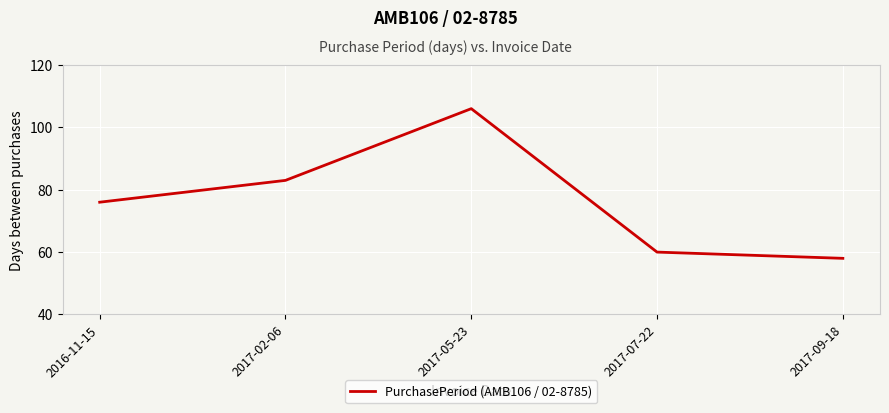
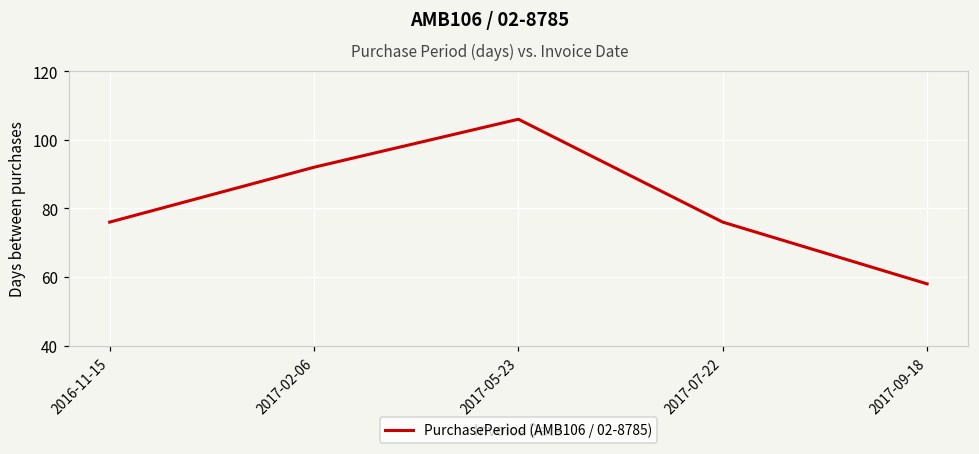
2017-02-06: 83 -> 92
2017-07-22: 60 -> 76
